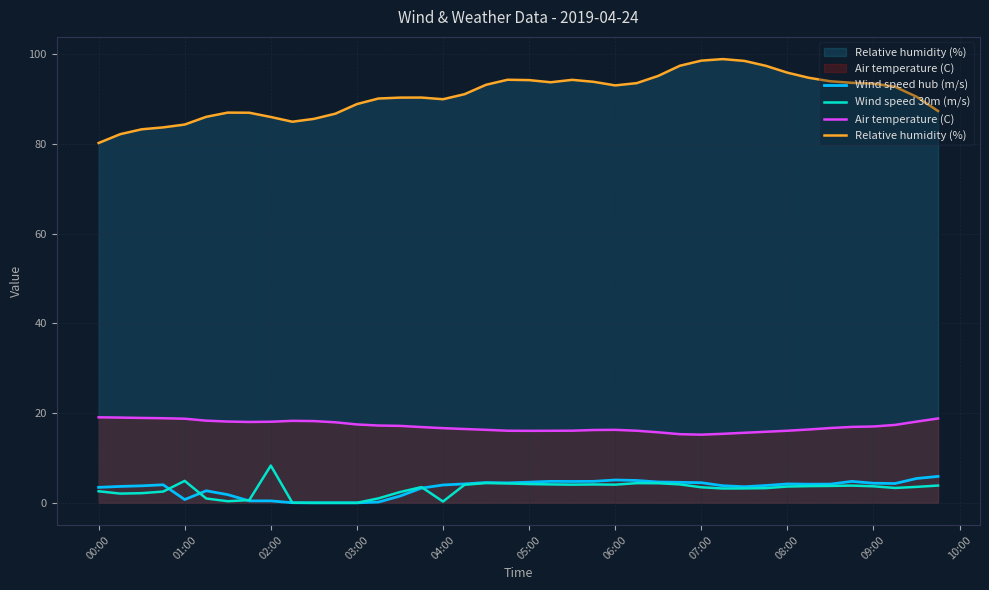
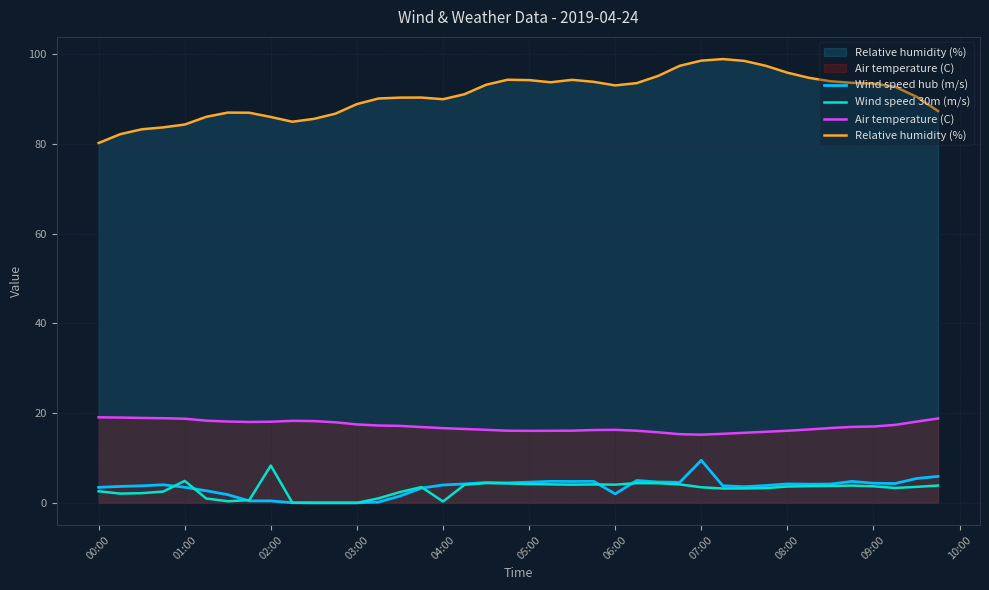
Wind speed hub (m/s), 01:00: 1 -> 3
Wind speed hub (m/s), 06:00: 5 -> 2
Wind speed hub (m/s), 07:00: 4 -> 9
